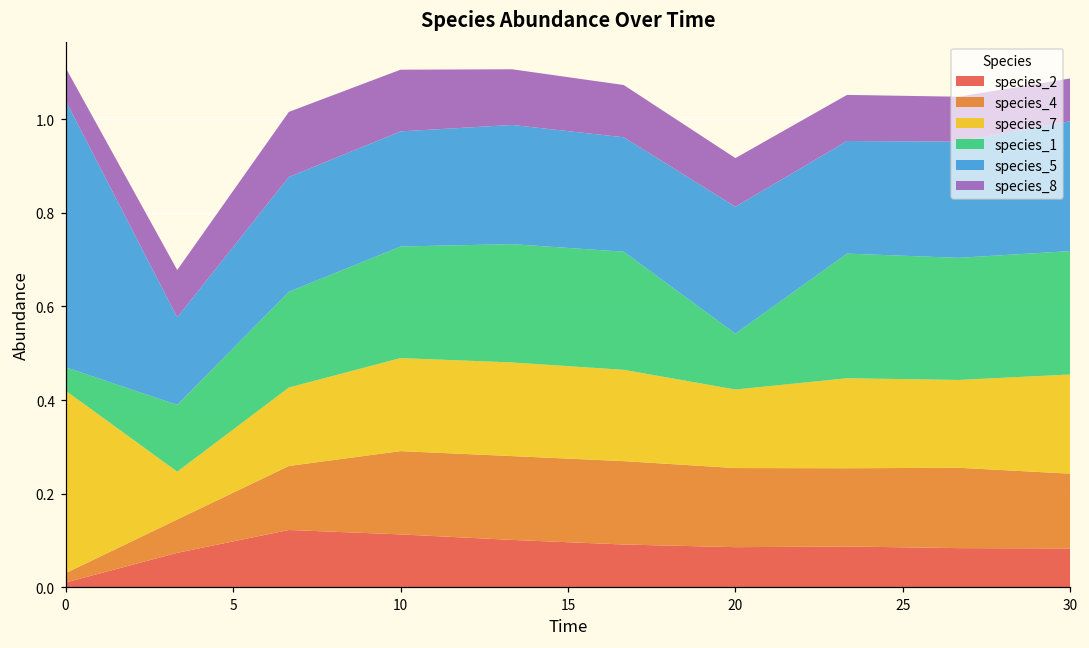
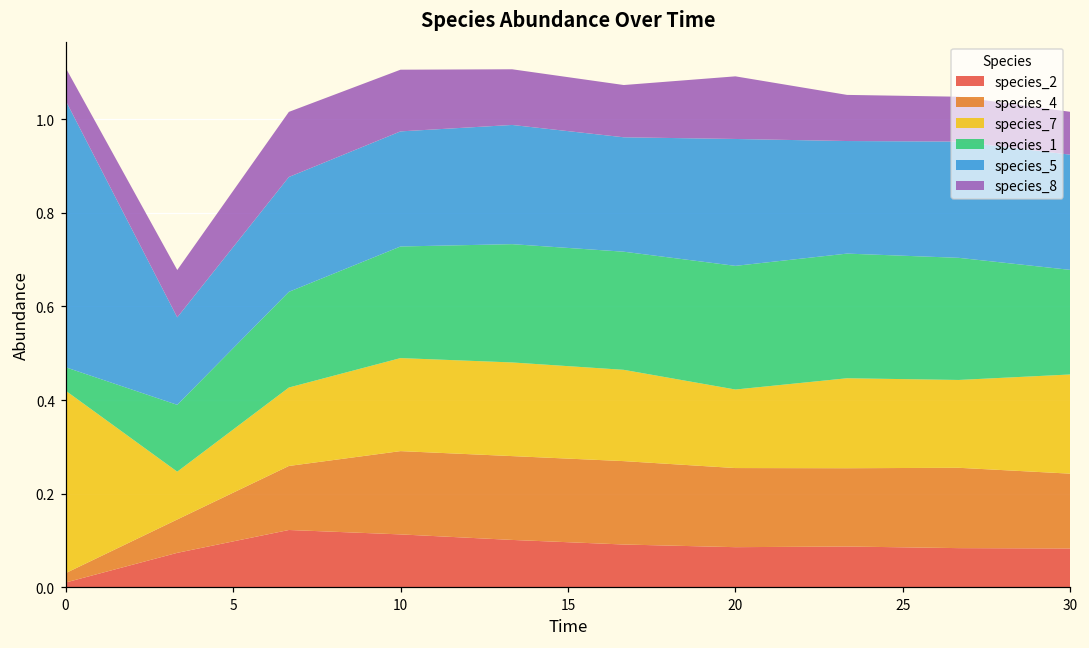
species_1, 20: 0.12 -> 0.26
species_8, 20: 0.10 -> 0.13
species_1, 30: 0.26 -> 0.22
species_5, 30: 0.28 -> 0.25
